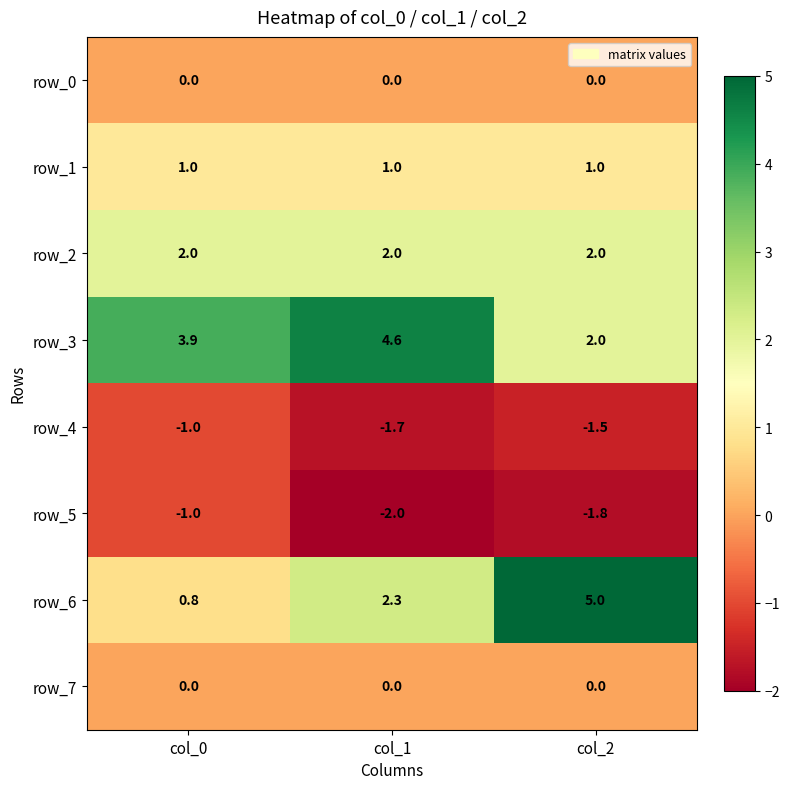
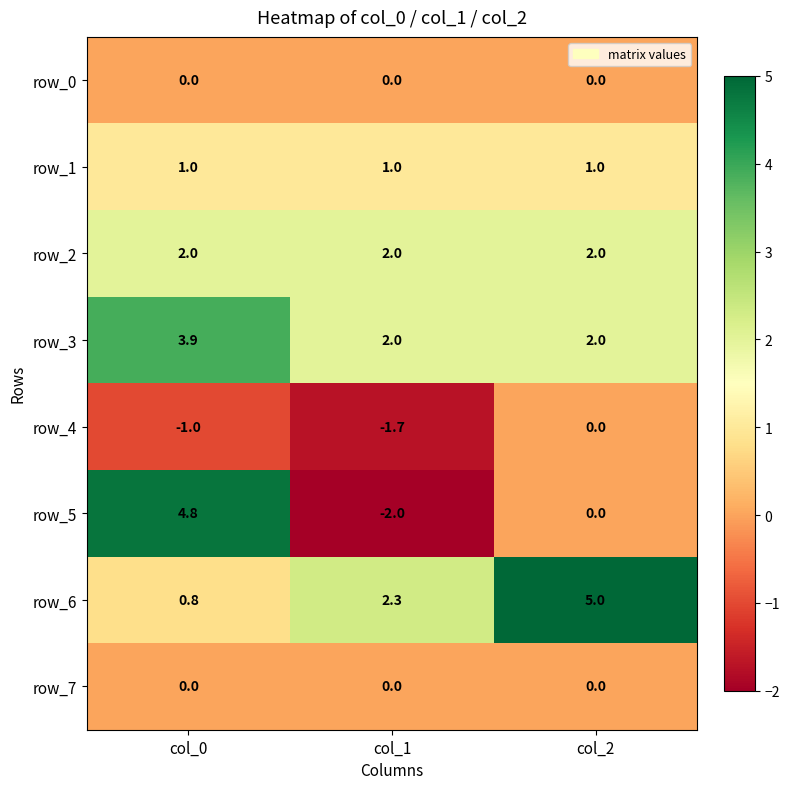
row_3, col_1: 4.6 -> 2.0
row_4, col_2: -1.5 -> 0.0
row_5, col_0: -1.0 -> 4.8
row_5, col_2: -1.8 -> 0.0
